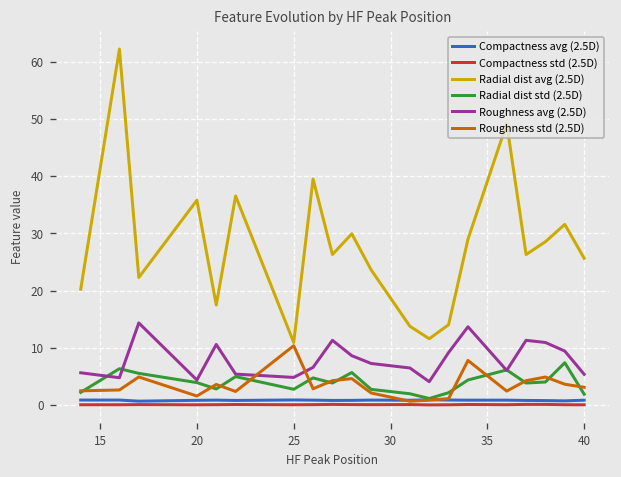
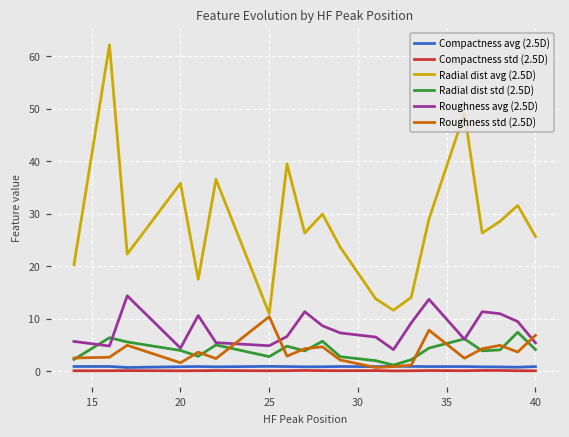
Radial dist std (2.5D), 40: 2 -> 4
Roughness std (2.5D), 40: 3 -> 7
